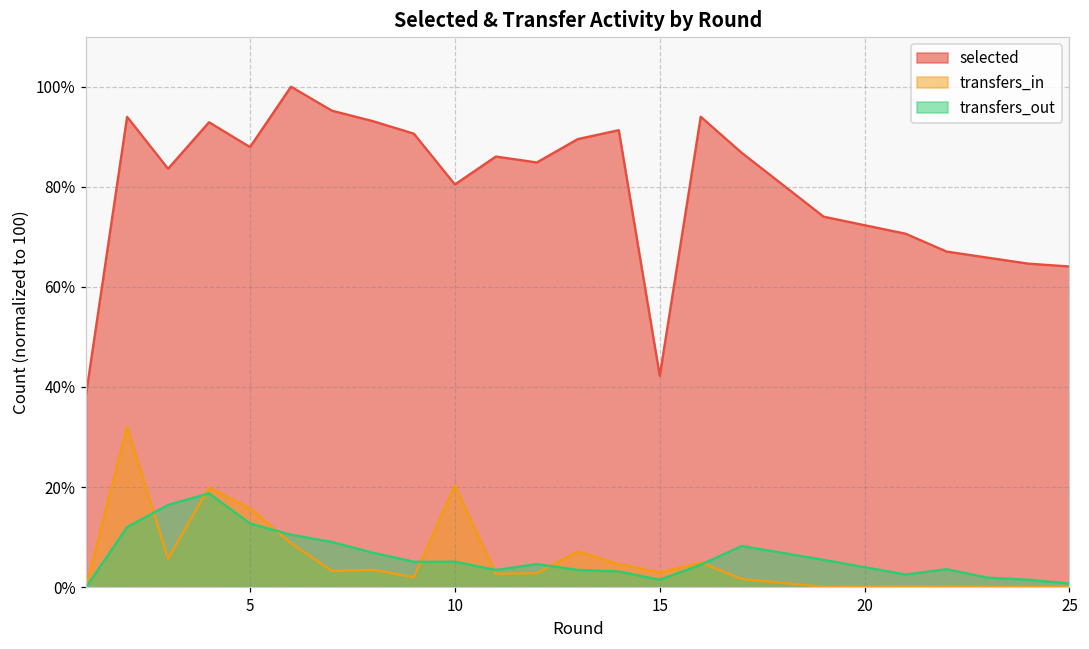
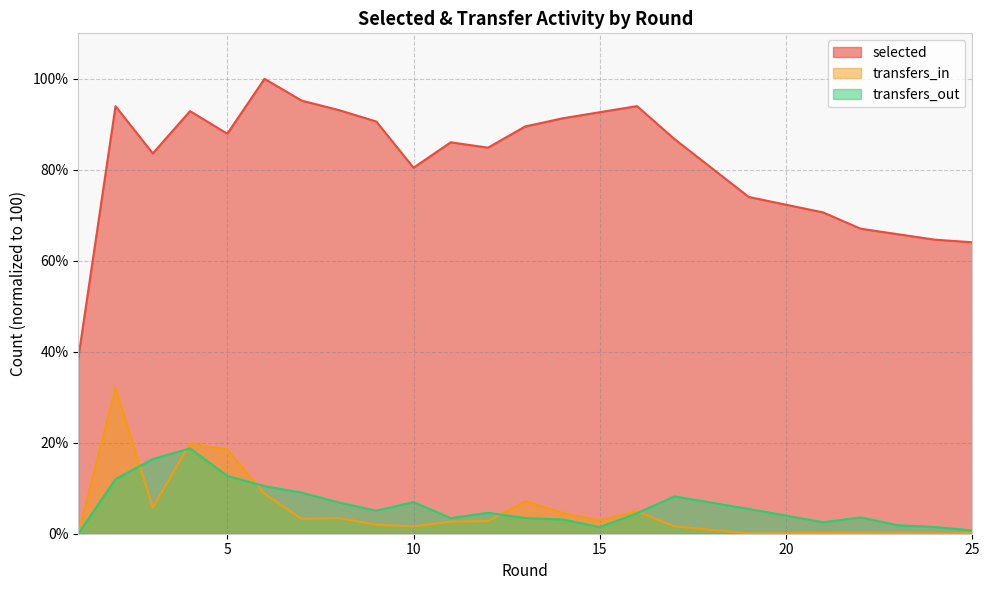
transfers_in, 5: 16% -> 18%
transfers_in, 10: 20% -> 2%
transfers_out, 10: 5% -> 7%
selected, 15: 42% -> 93%
